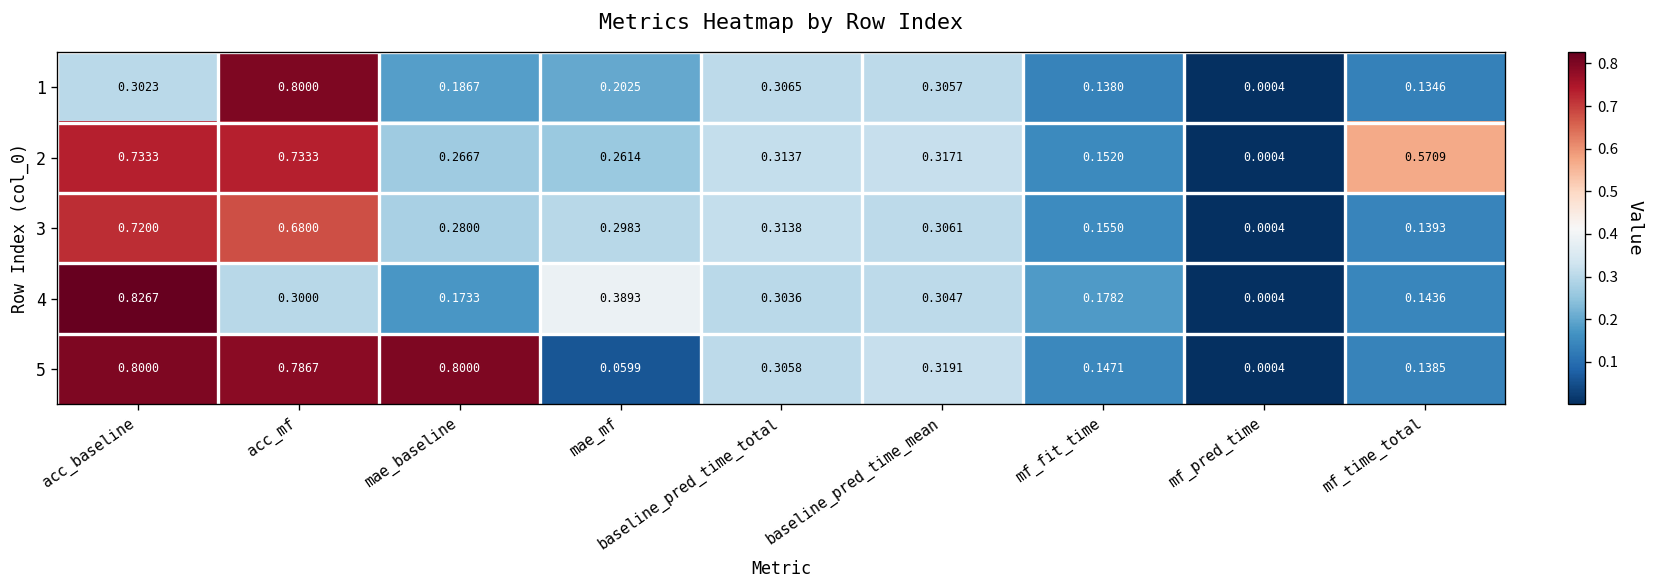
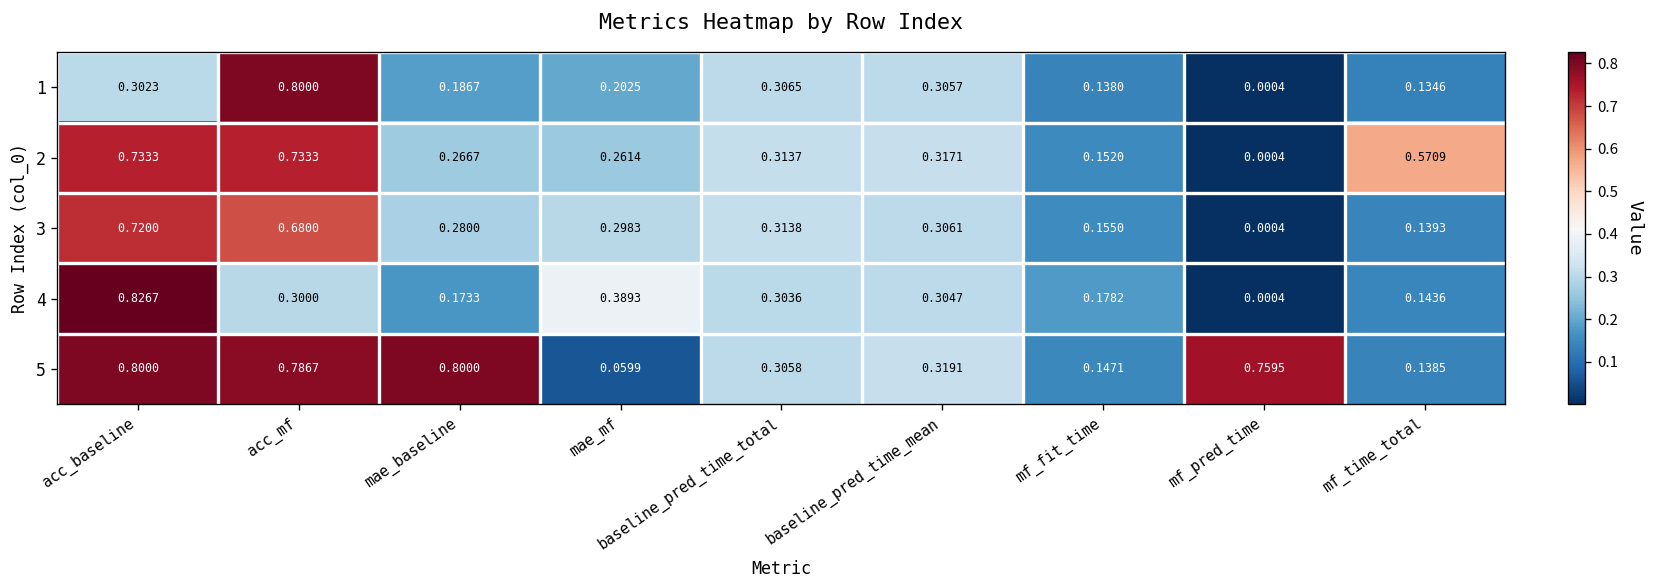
5, mf_pred_time: 0.0004 -> 0.7595
